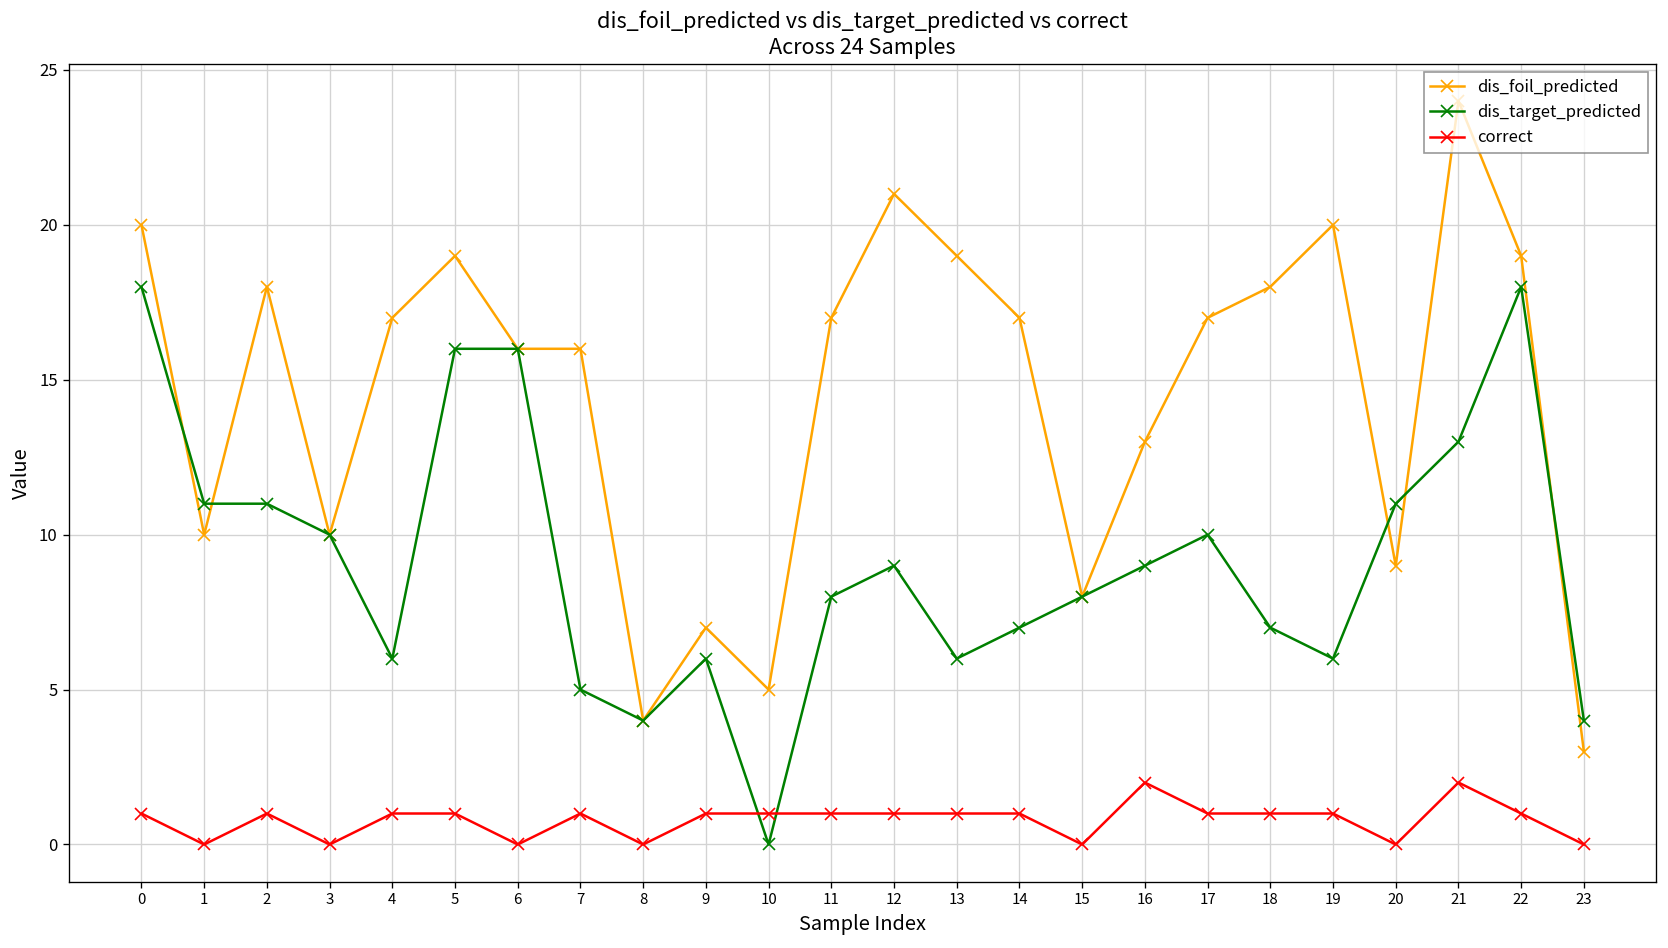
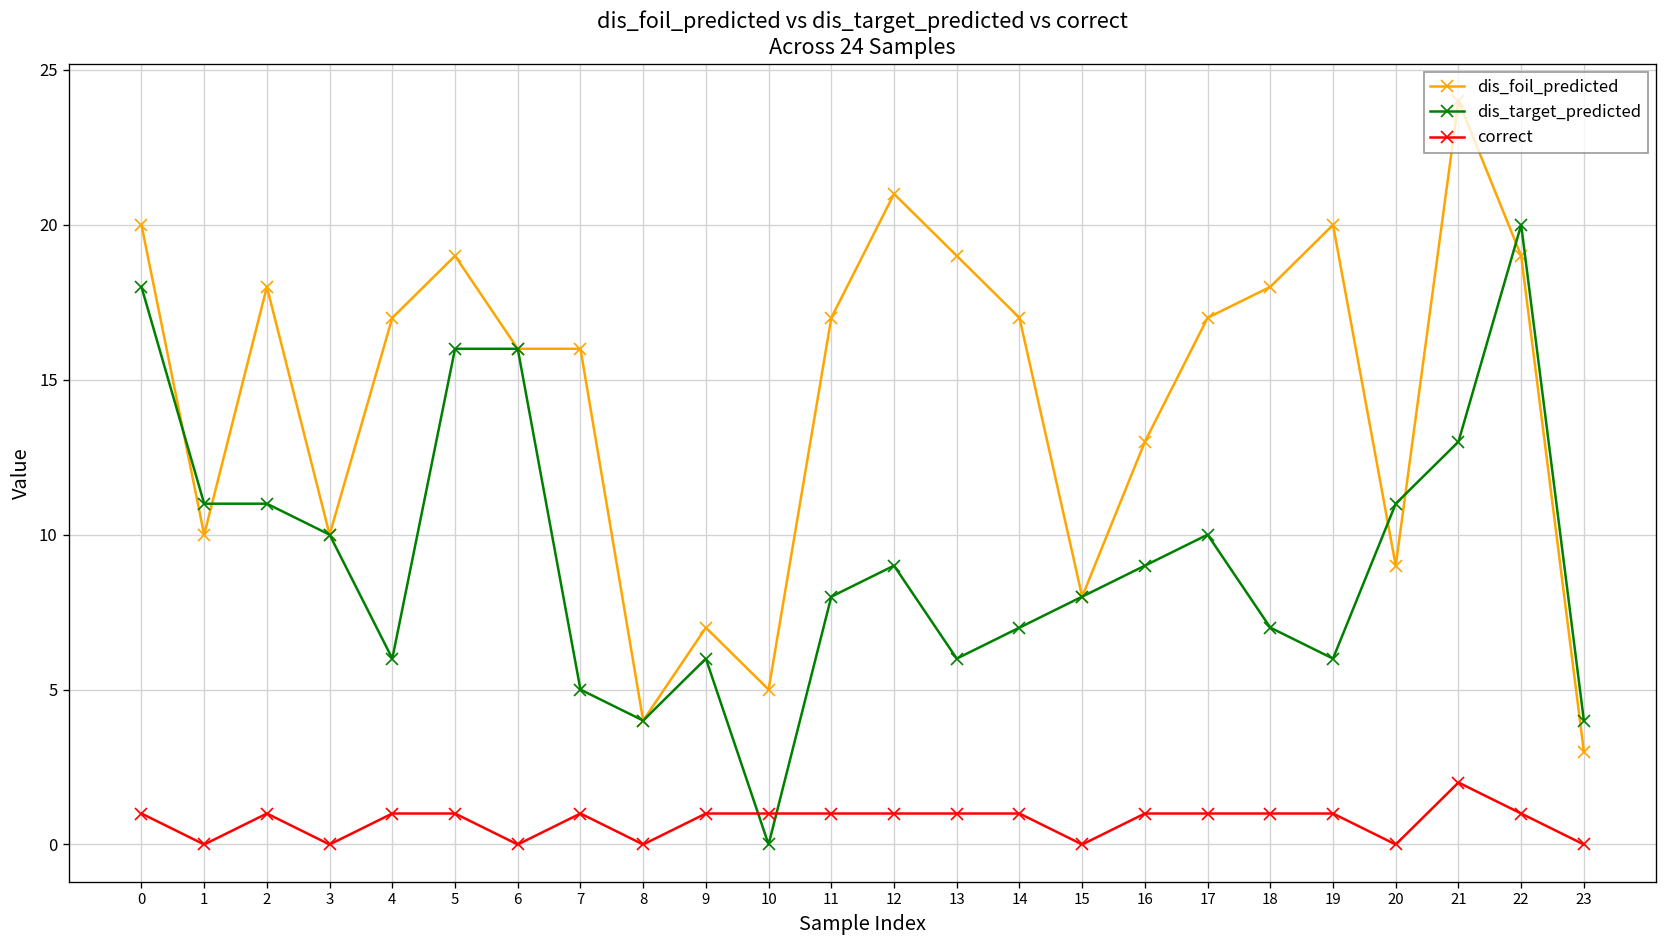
correct, 16: 2 -> 1
dis_target_predicted, 22: 18 -> 20
